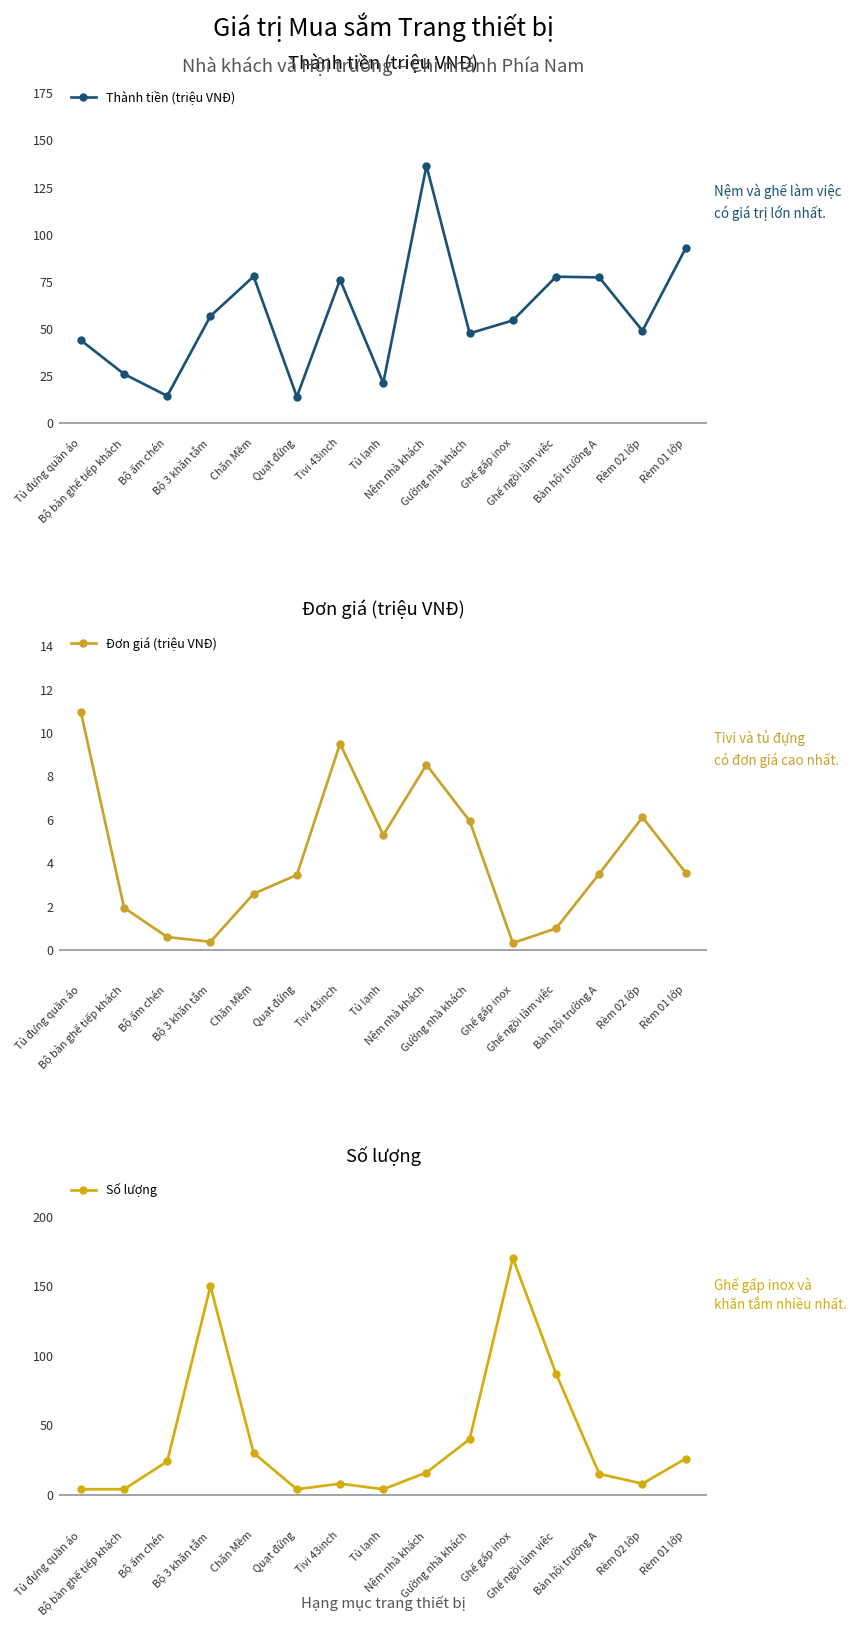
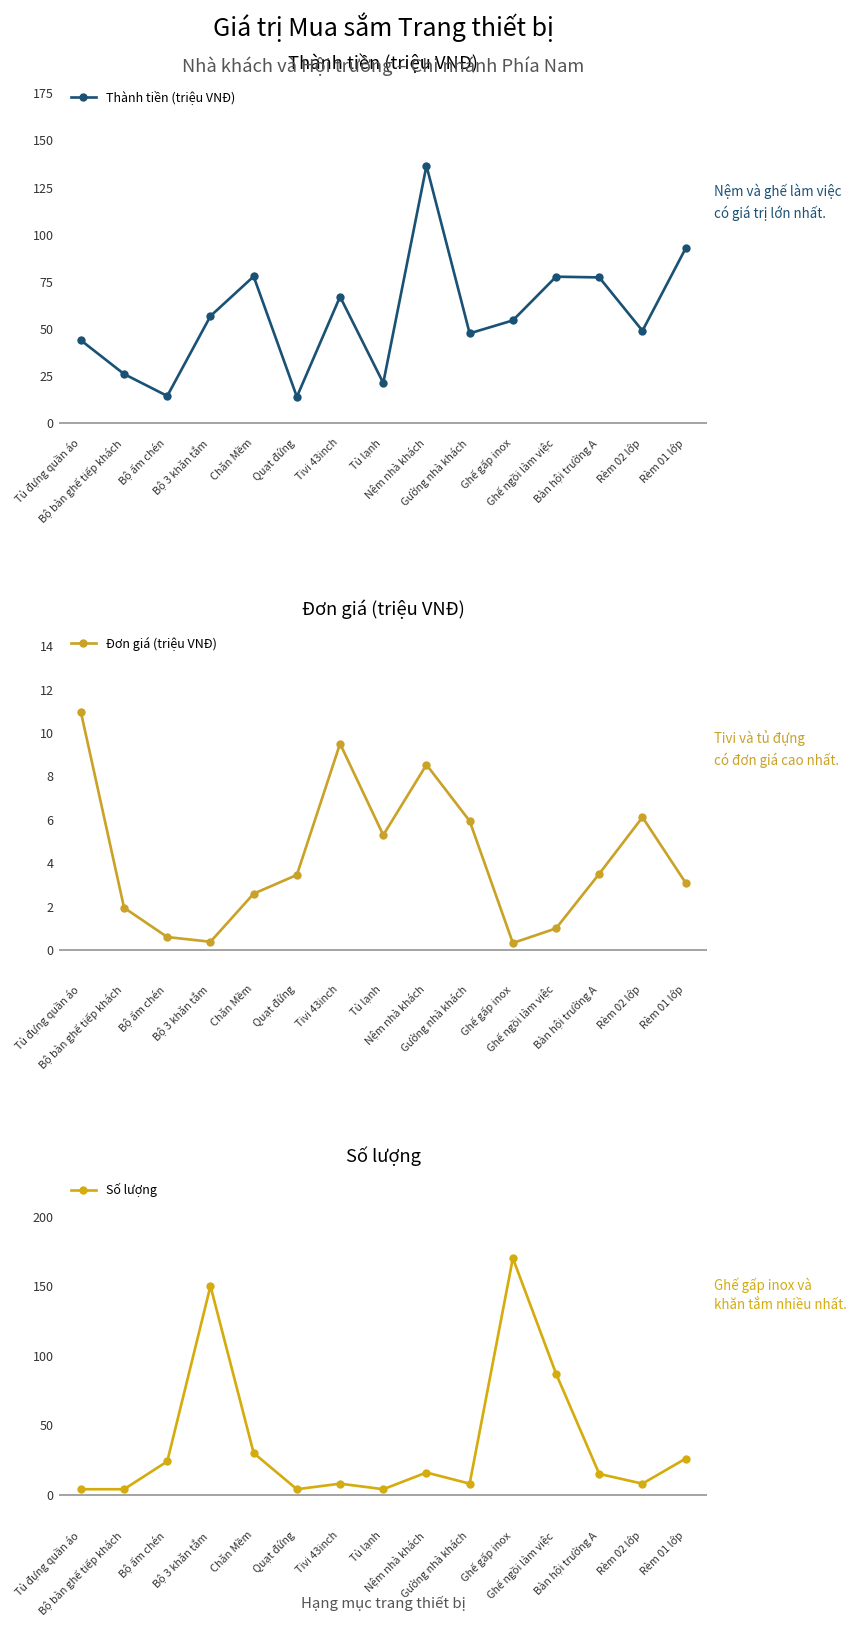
Thành tiền (triệu VNĐ), Tivi 43inch: 76 -> 67
Đơn giá (triệu VNĐ), Rèm 01 lớp: 3.6 -> 3.1
Số lượng, Gường nhà khách: 40 -> 8
